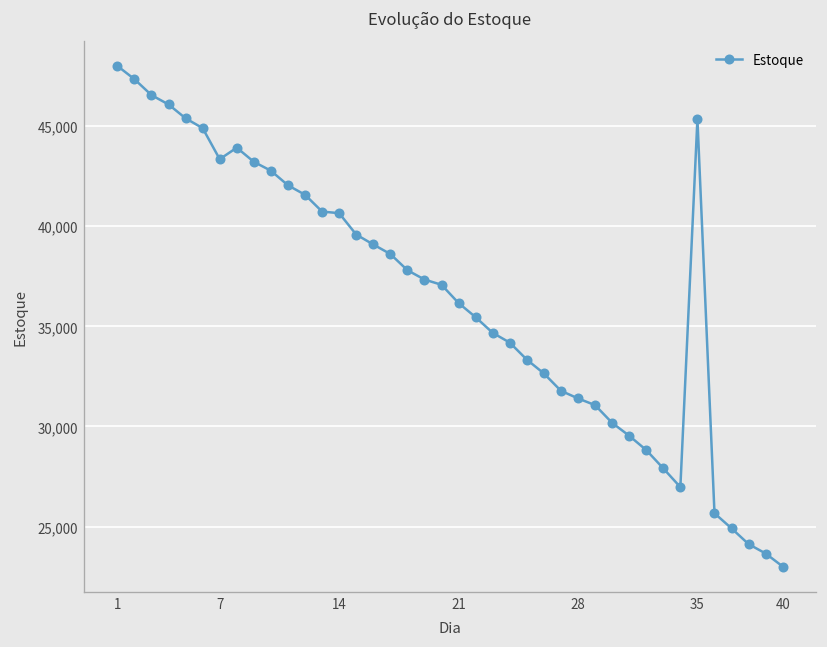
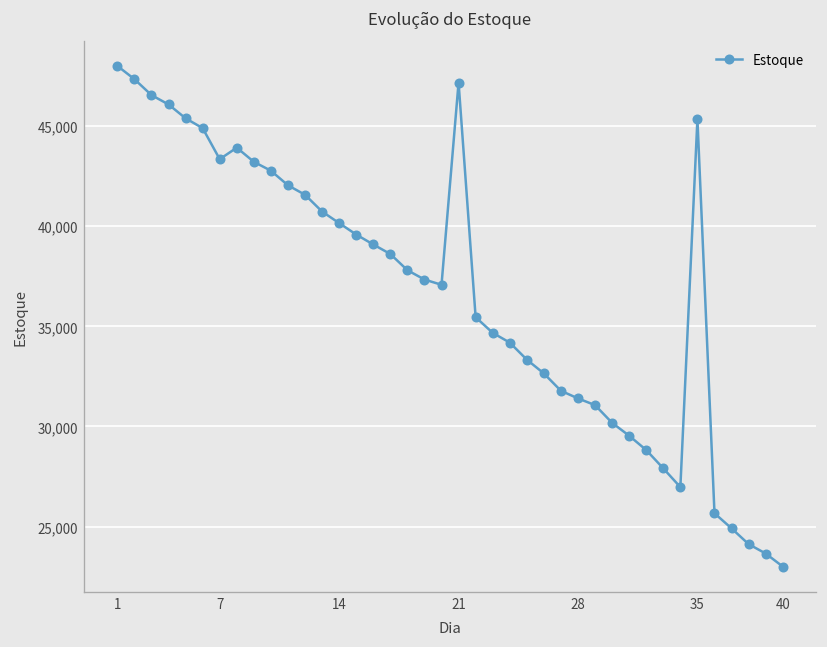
14: 40,600 -> 40,200
21: 36,200 -> 47,200
